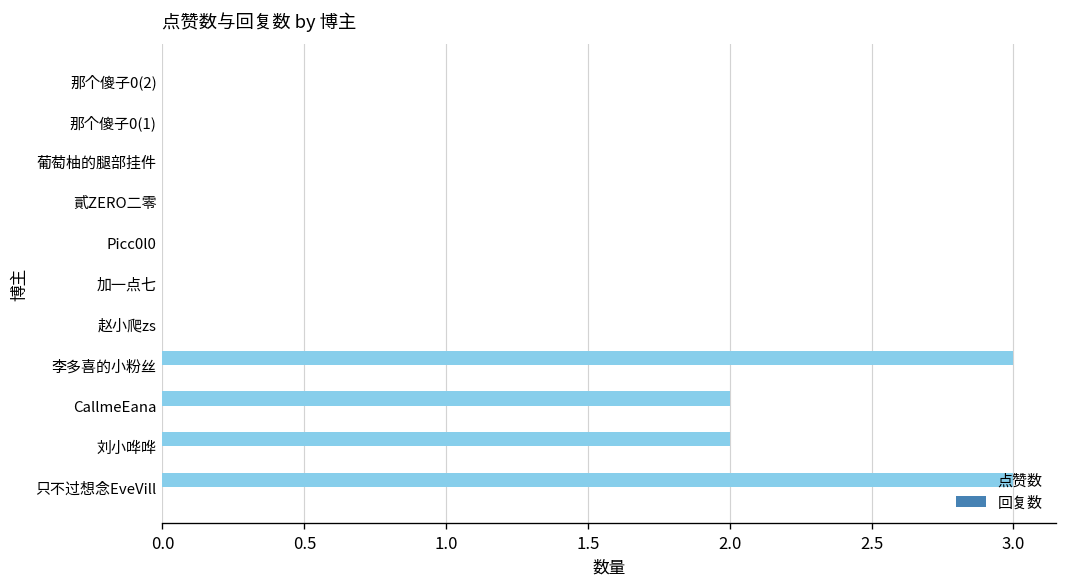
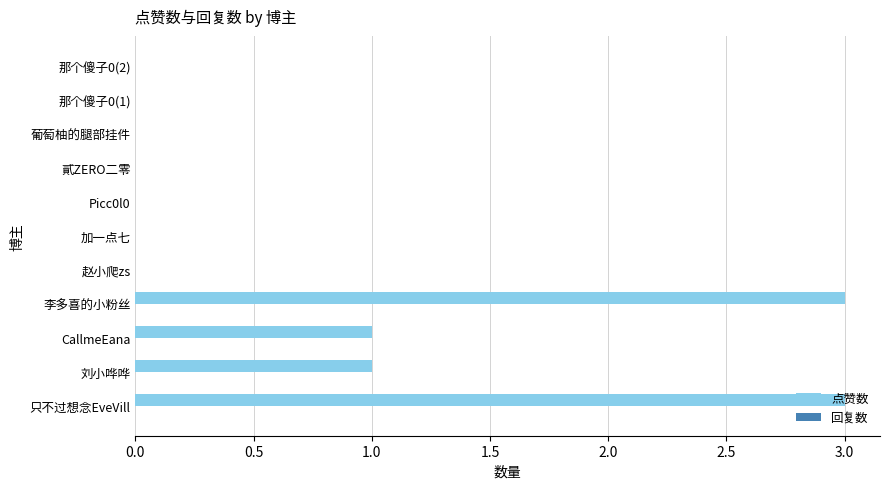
点赞数, CallmeEana: 2 -> 1
点赞数, 刘小哗哗: 2 -> 1
